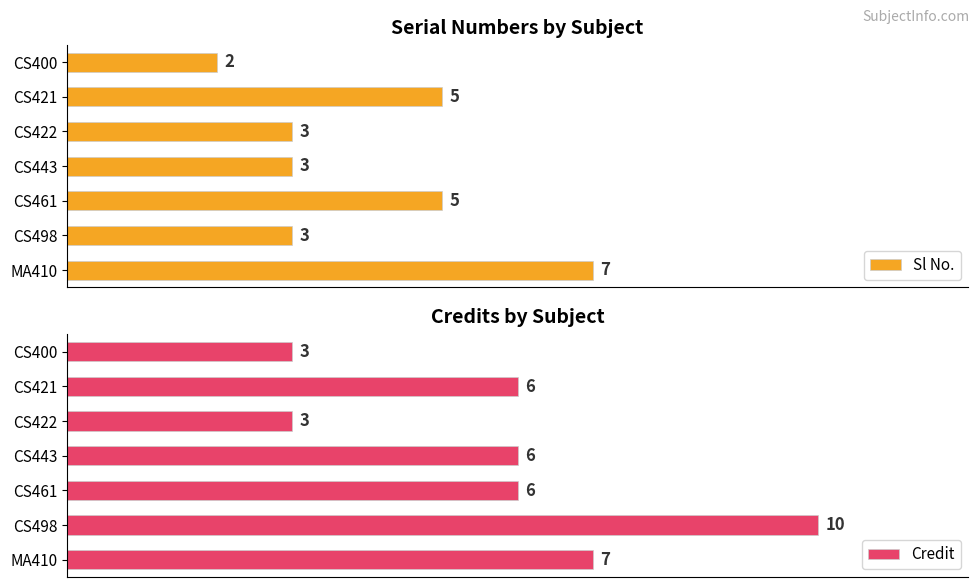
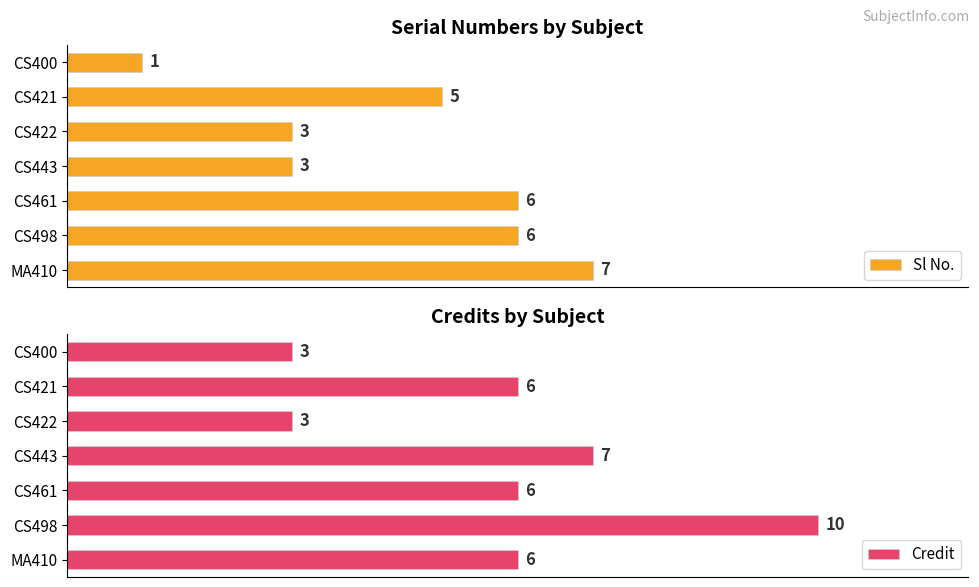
Serial Numbers by Subject, CS400: 2 -> 1
Serial Numbers by Subject, CS461: 5 -> 6
Serial Numbers by Subject, CS498: 3 -> 6
Credits by Subject, CS443: 6 -> 7
Credits by Subject, MA410: 7 -> 6
